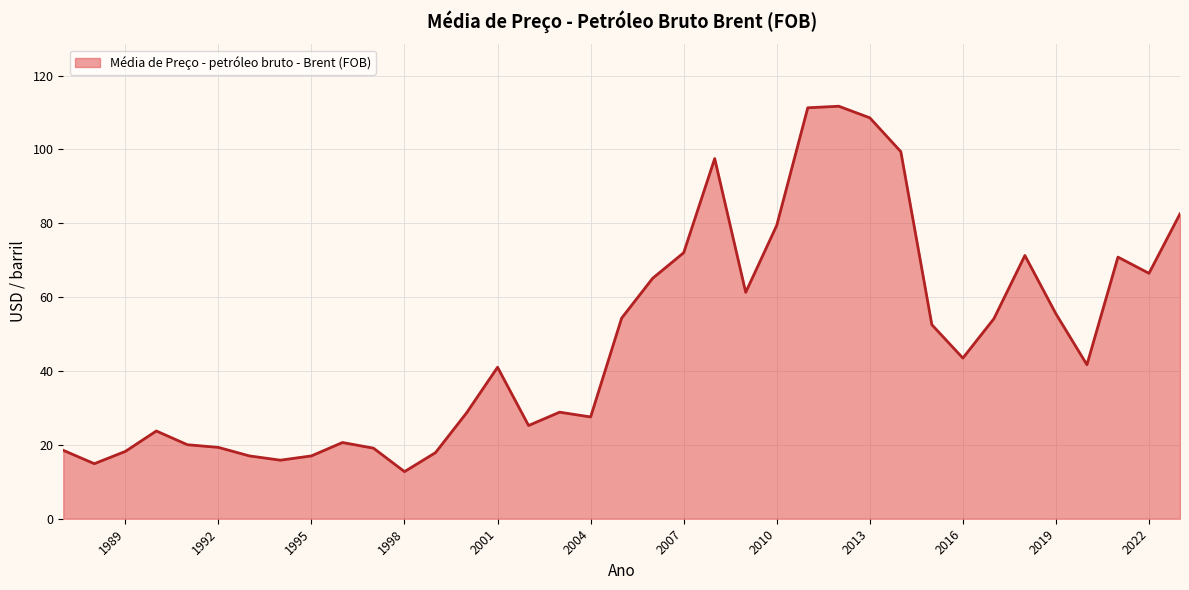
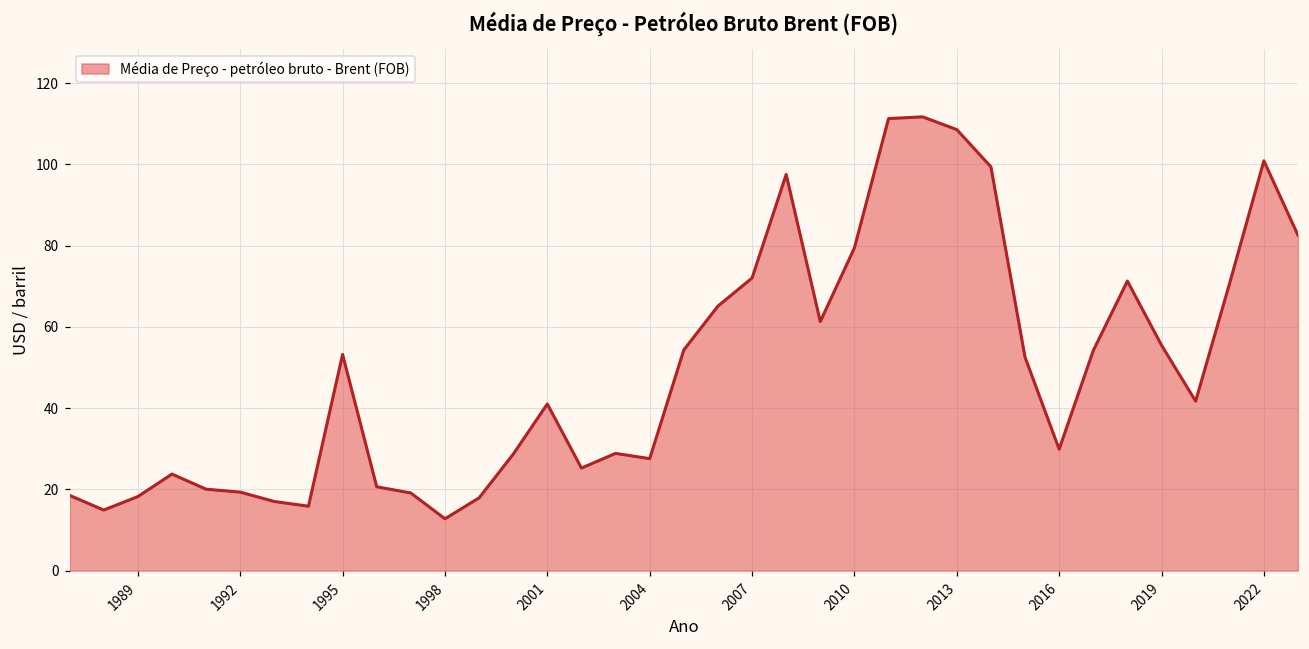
1995: 17 -> 53
2016: 44 -> 30
2022: 66 -> 101
